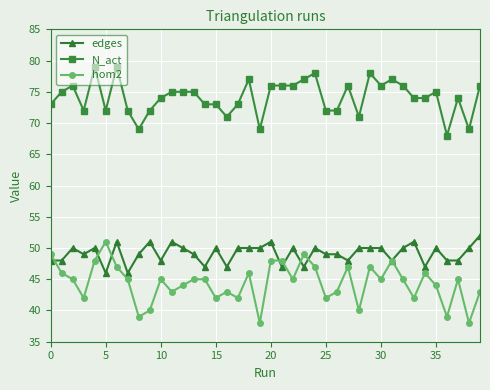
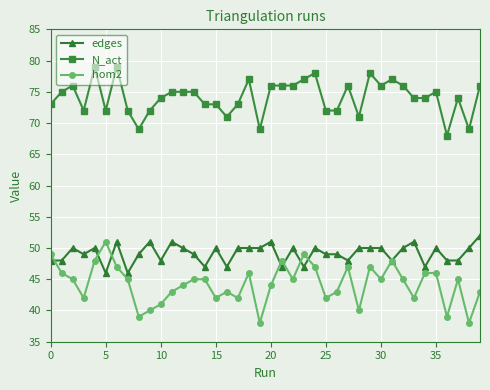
hom2, 10: 45 -> 41
hom2, 20: 48 -> 44
hom2, 35: 44 -> 46
